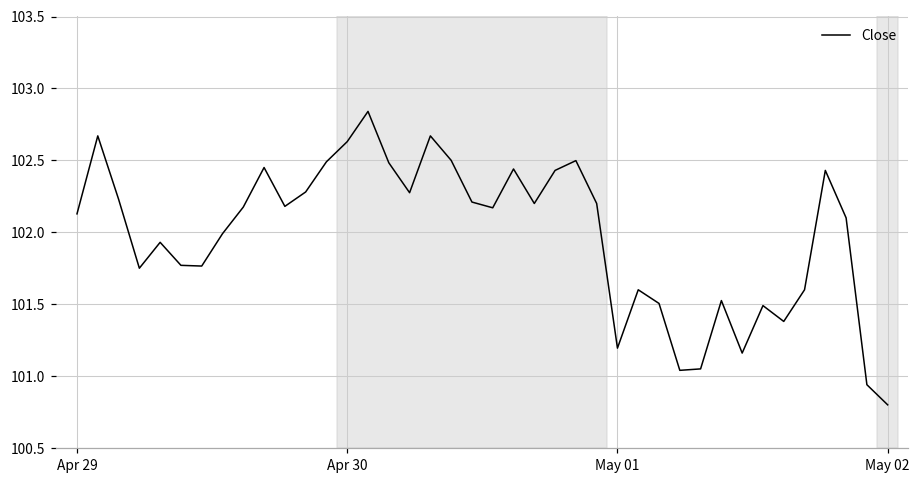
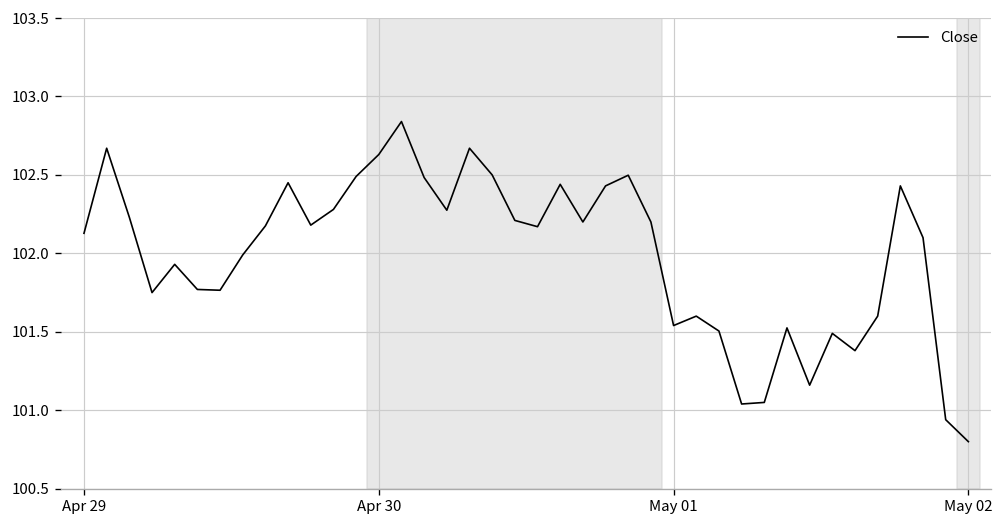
May 01: 101.19 -> 101.54
